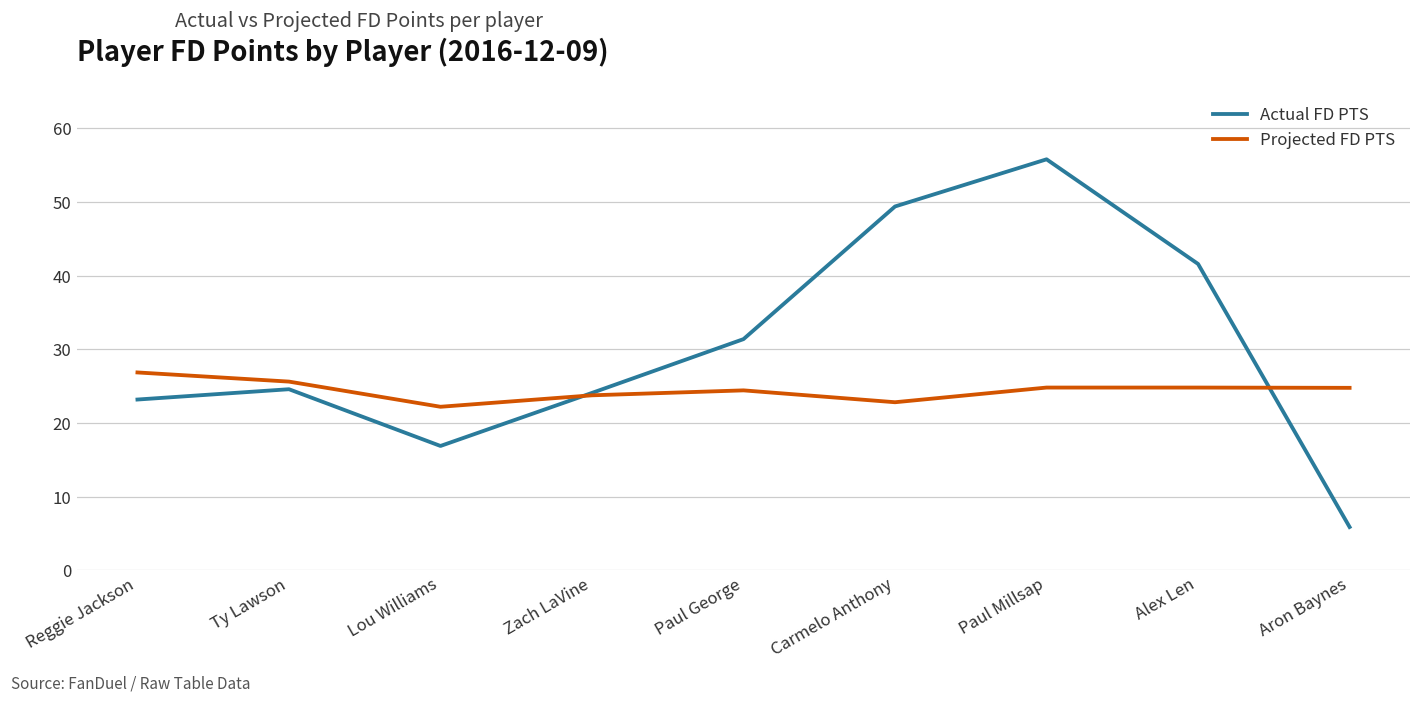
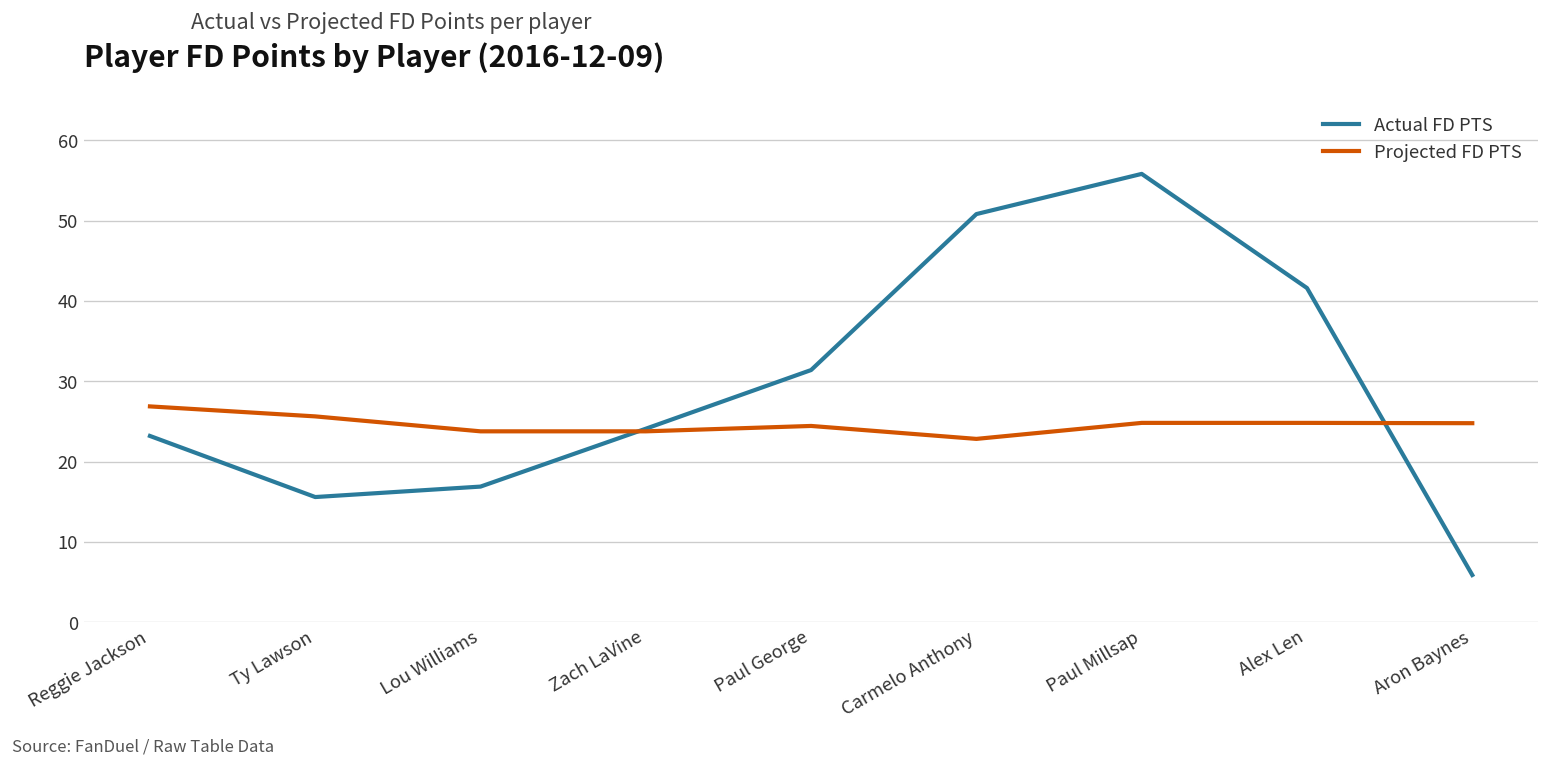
Actual FD PTS, Ty Lawson: 25 -> 16
Projected FD PTS, Lou Williams: 22 -> 24
Actual FD PTS, Carmelo Anthony: 49 -> 51
